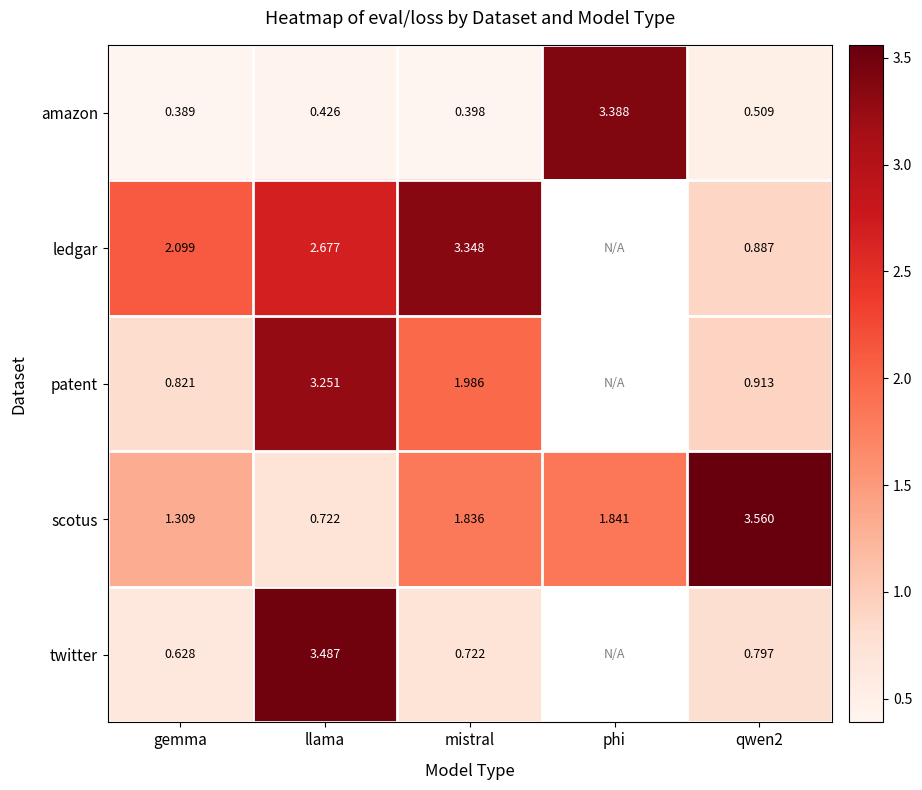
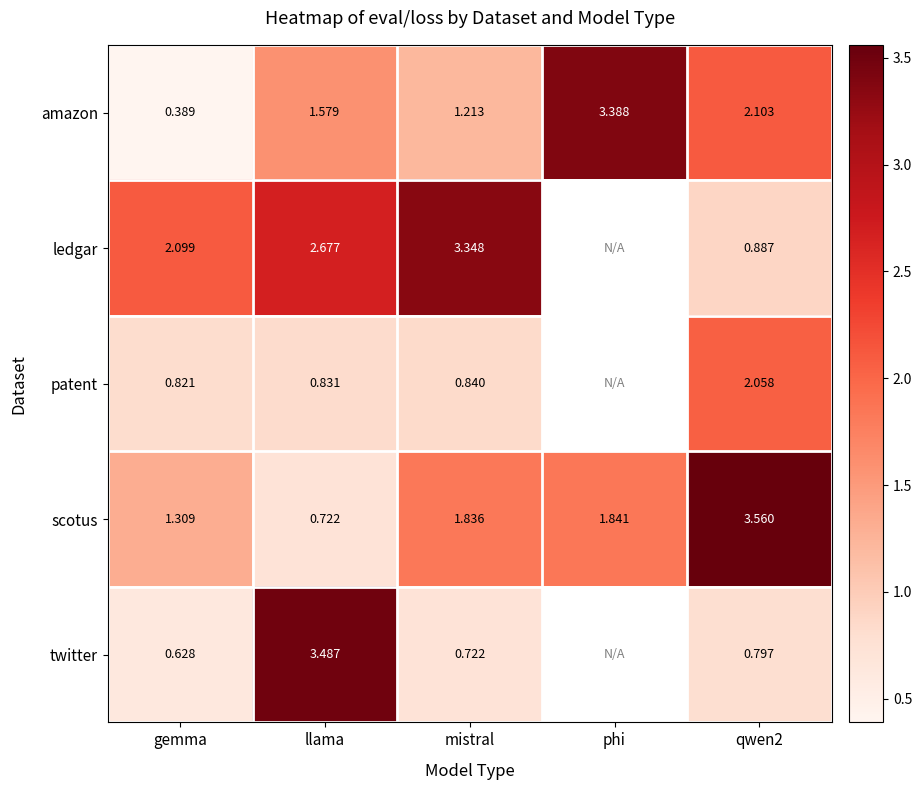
amazon, llama: 0.426 -> 1.579
amazon, mistral: 0.398 -> 1.213
amazon, qwen2: 0.509 -> 2.103
patent, llama: 3.251 -> 0.831
patent, mistral: 1.986 -> 0.840
patent, qwen2: 0.913 -> 2.058
